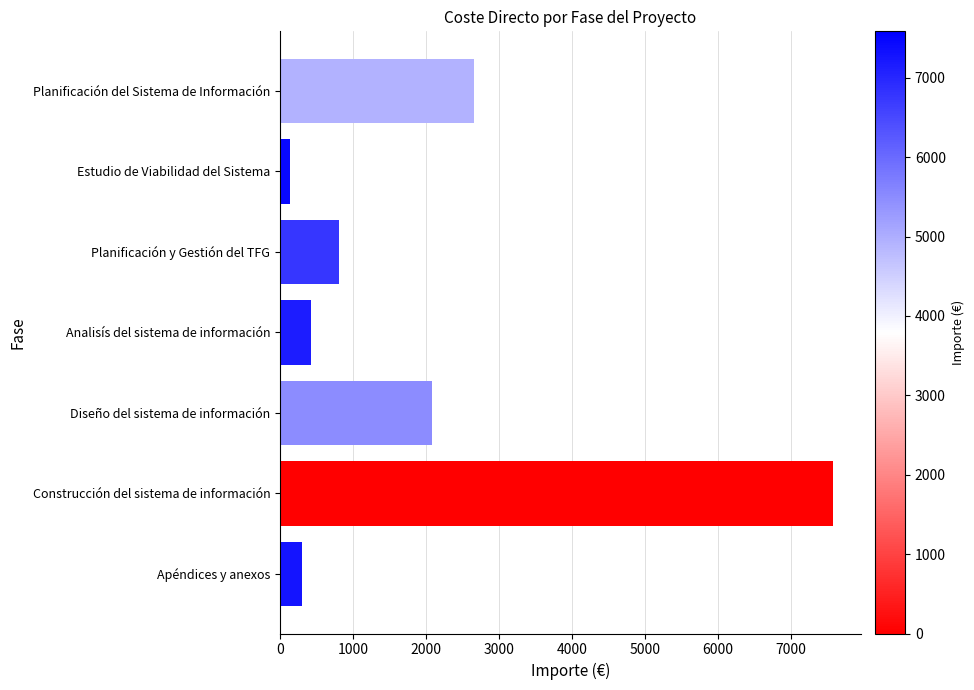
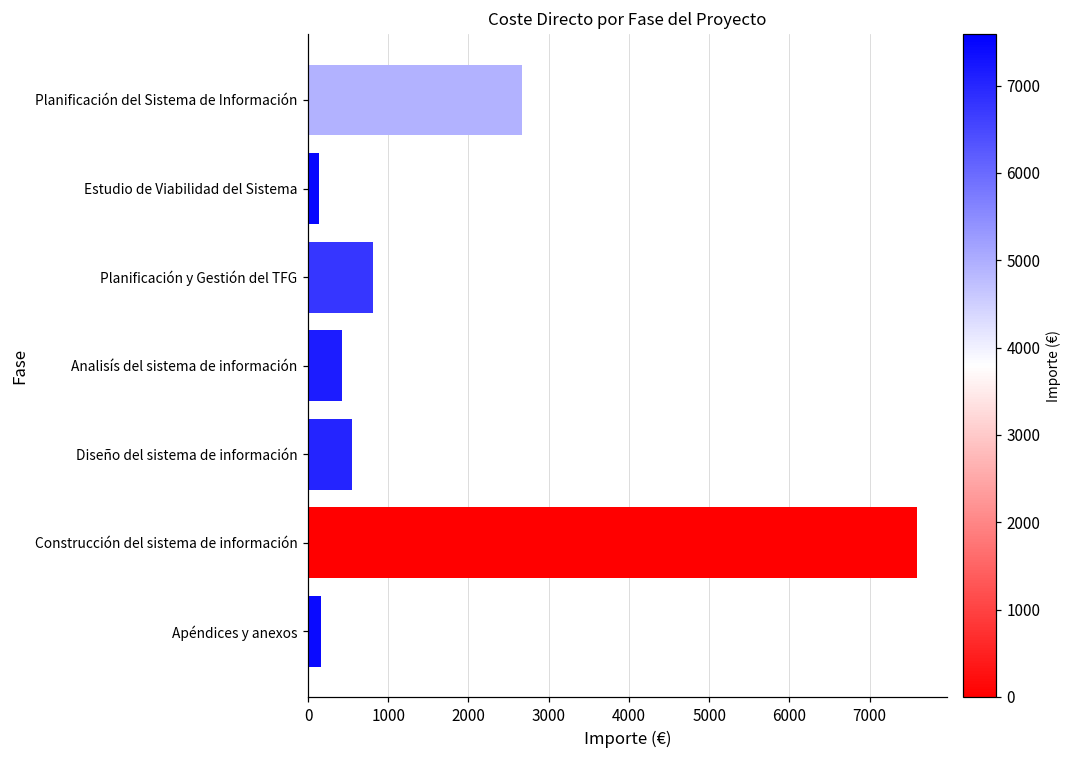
Diseño del sistema de información: 2100 -> 500
Apéndices y anexos: 300 -> 200
